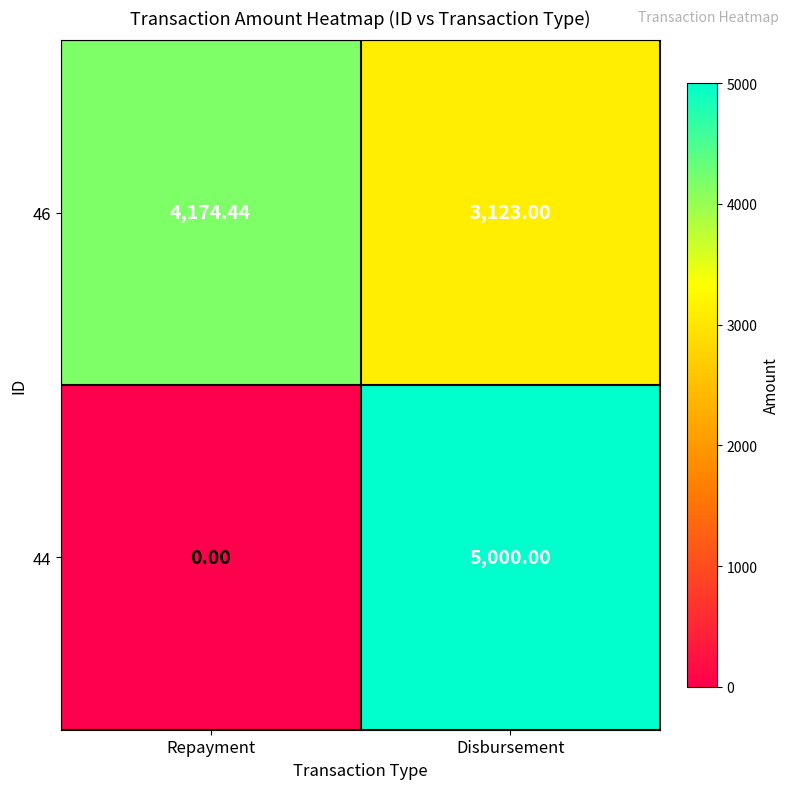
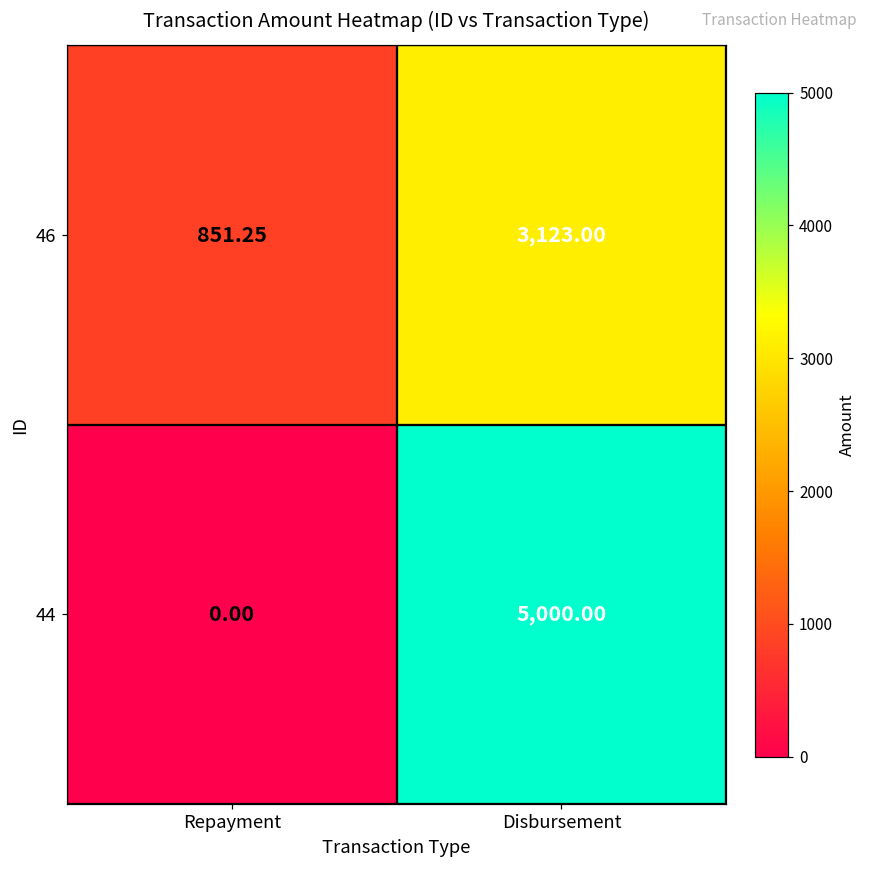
46, Repayment: 4,174.44 -> 851.25
